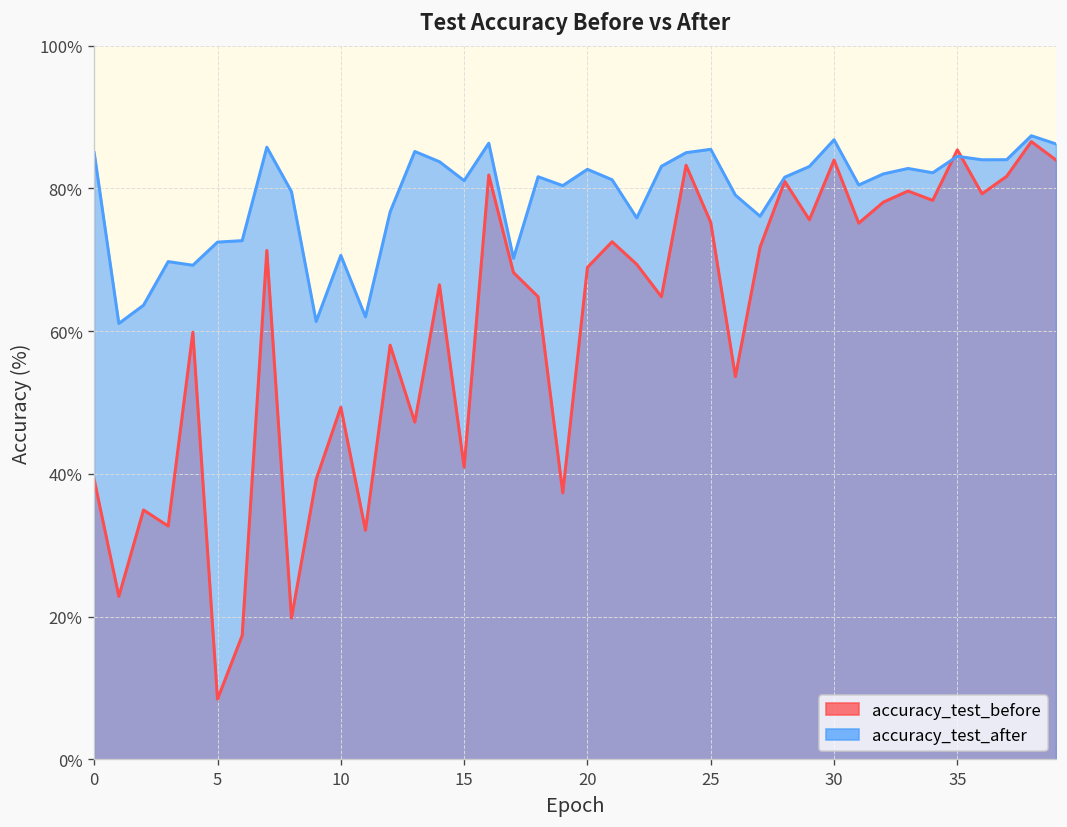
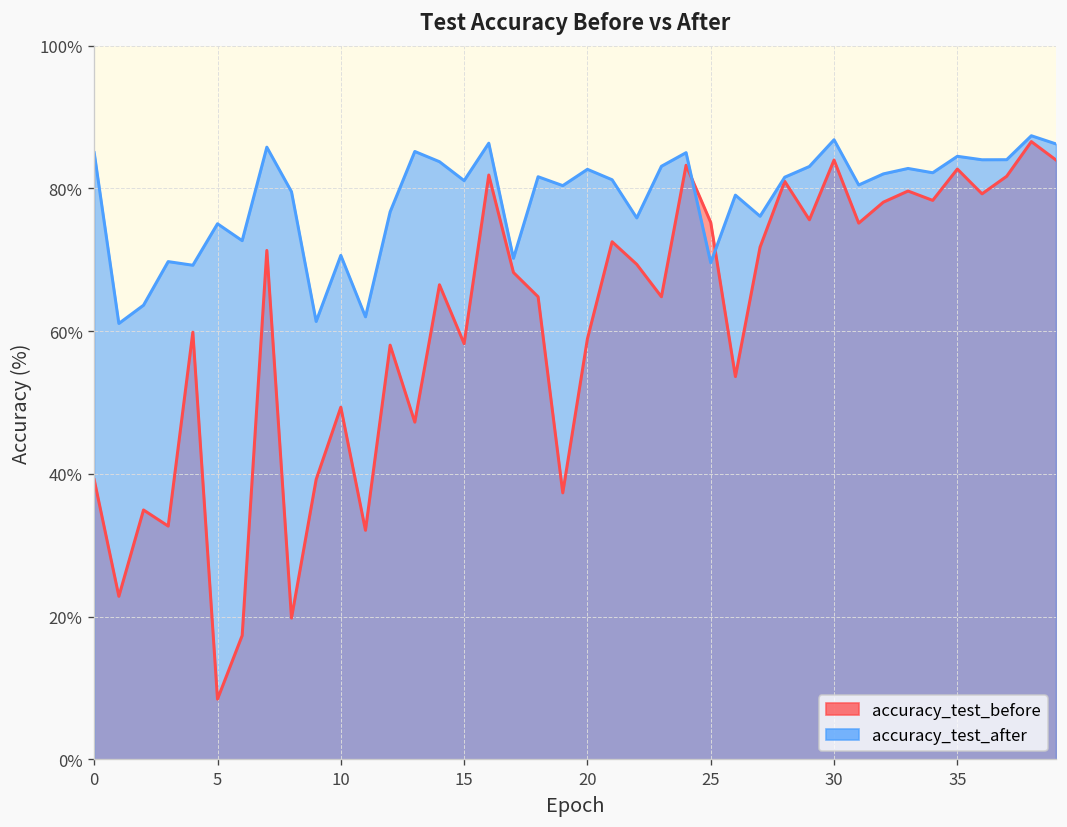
accuracy_test_after, 5: 72% -> 75%
accuracy_test_before, 15: 41% -> 58%
accuracy_test_before, 20: 69% -> 59%
accuracy_test_after, 25: 85% -> 70%
accuracy_test_before, 35: 85% -> 83%
